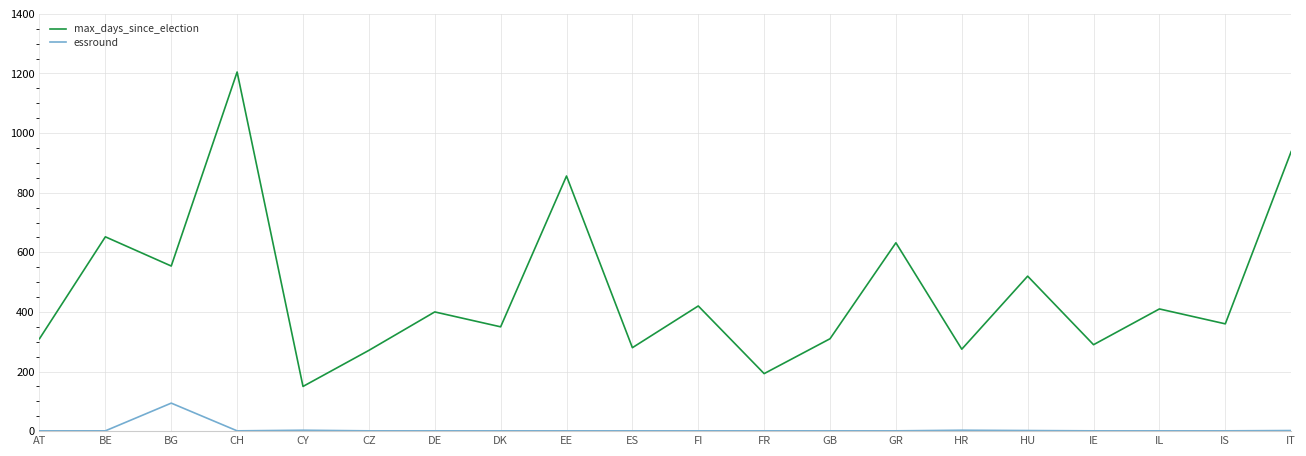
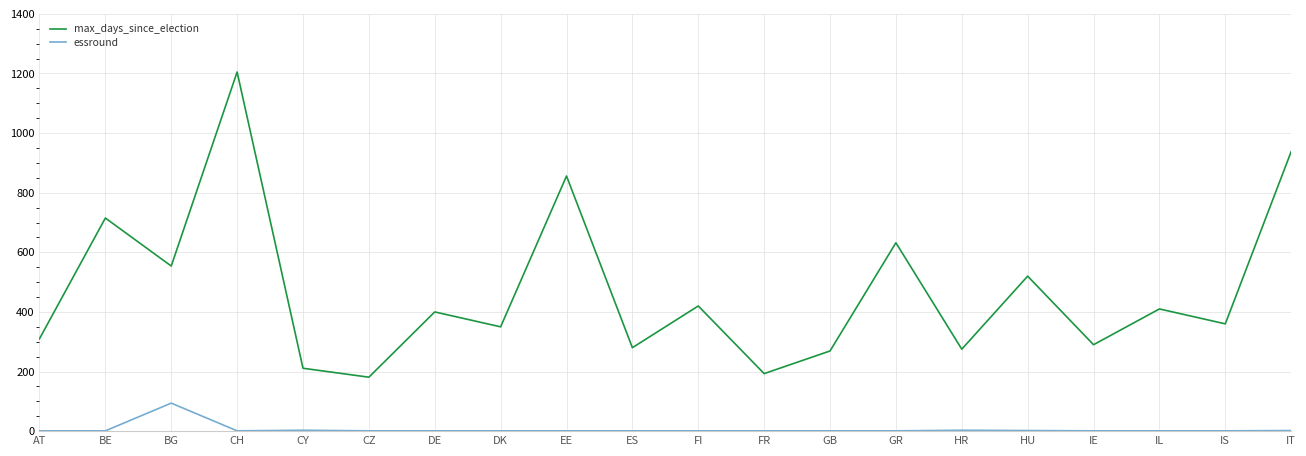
max_days_since_election, BE: 650 -> 720
max_days_since_election, CY: 150 -> 210
max_days_since_election, CZ: 270 -> 180
max_days_since_election, GB: 310 -> 270
